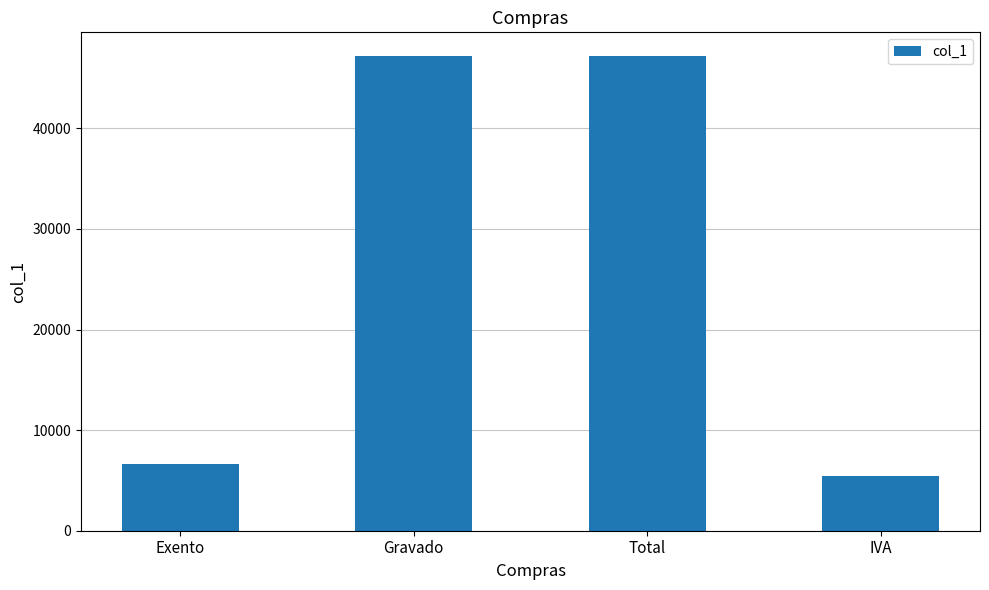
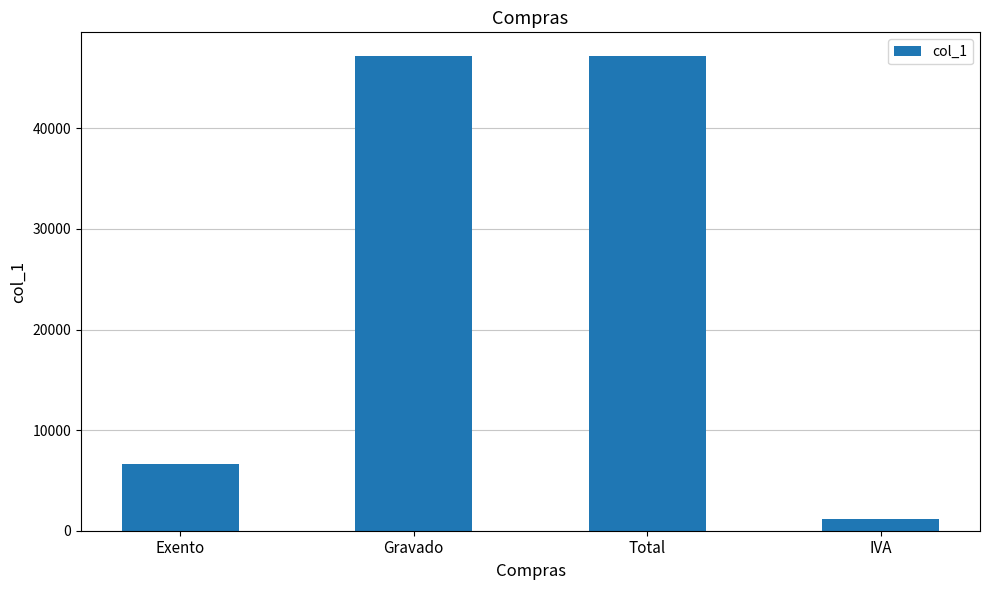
IVA: 5400 -> 1200
